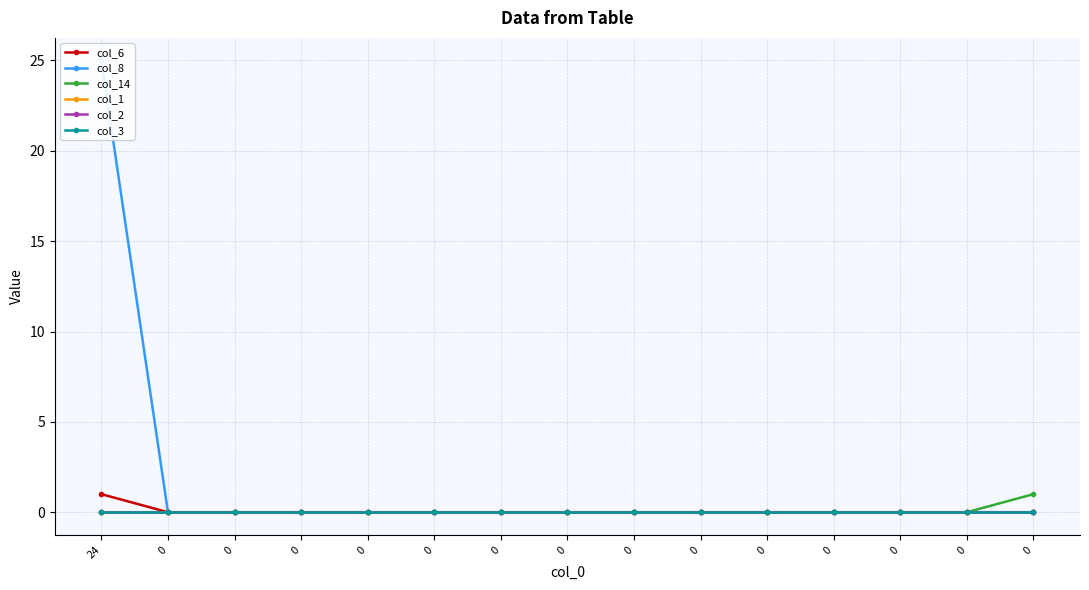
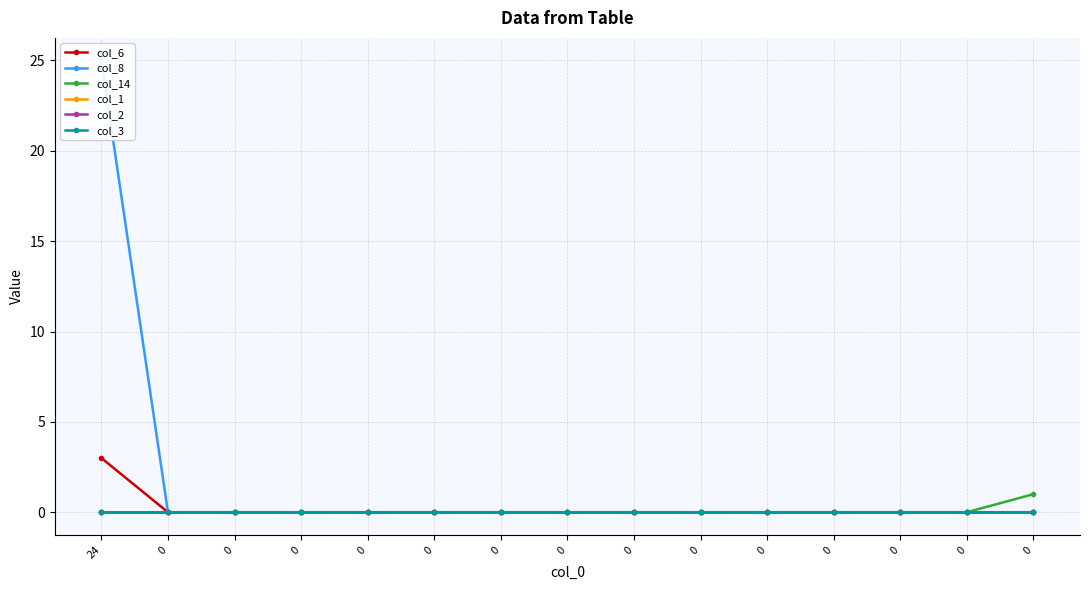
col_6, 24: 1 -> 3
